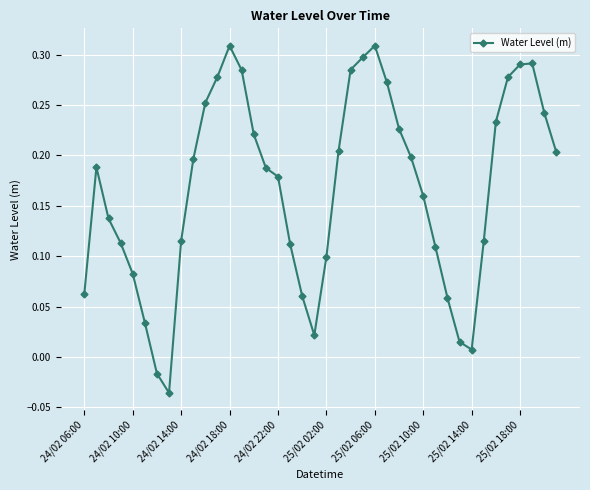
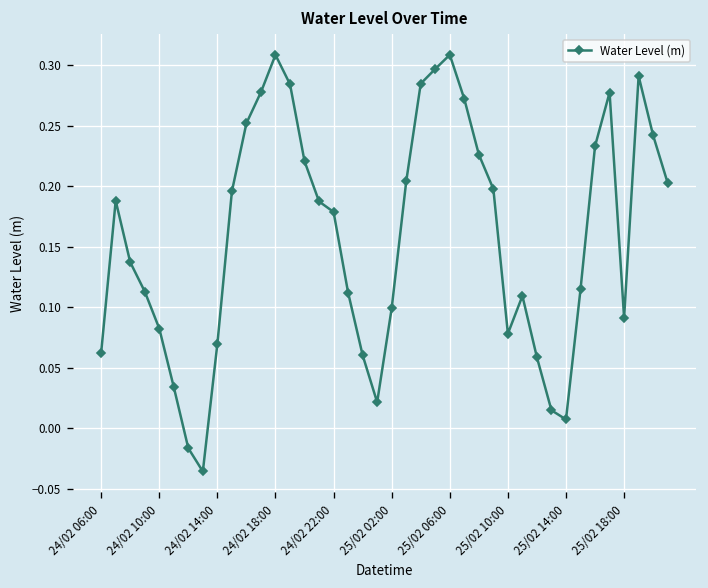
24/02 14:00: 0.115 -> 0.070
25/02 10:00: 0.160 -> 0.078
25/02 18:00: 0.290 -> 0.092
